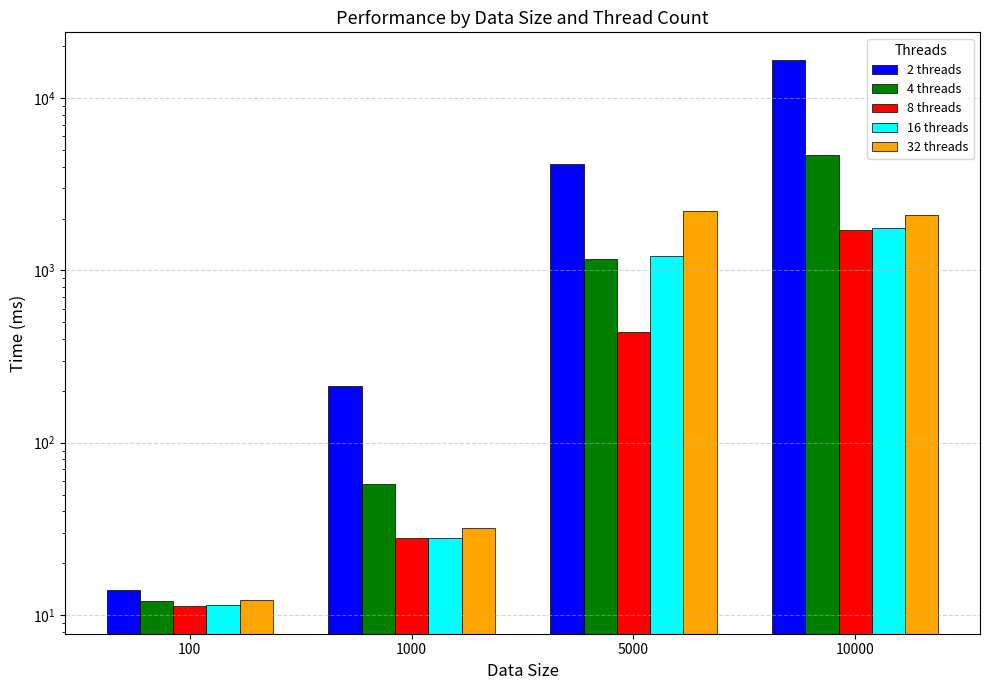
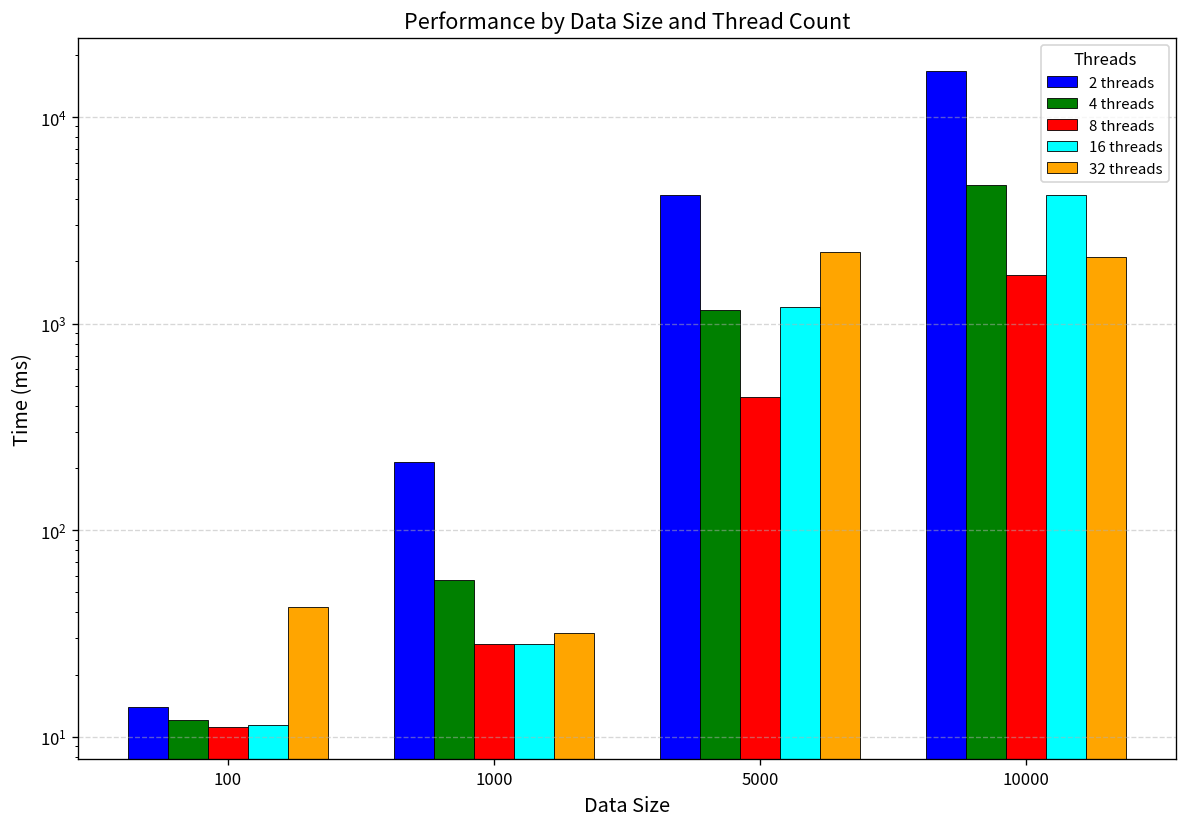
32 threads, 100: 12 -> 42
16 threads, 10000: 1800 -> 4200
